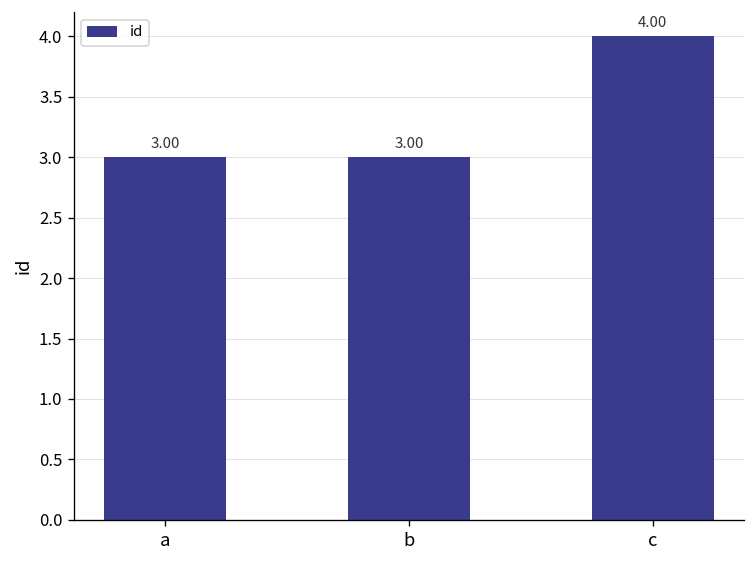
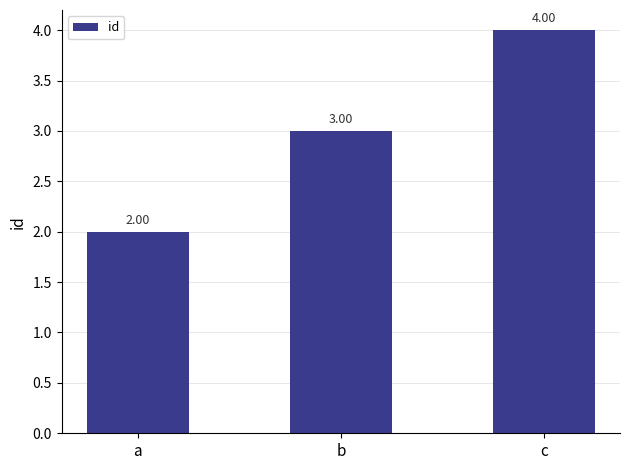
a: 3.00 -> 2.00
